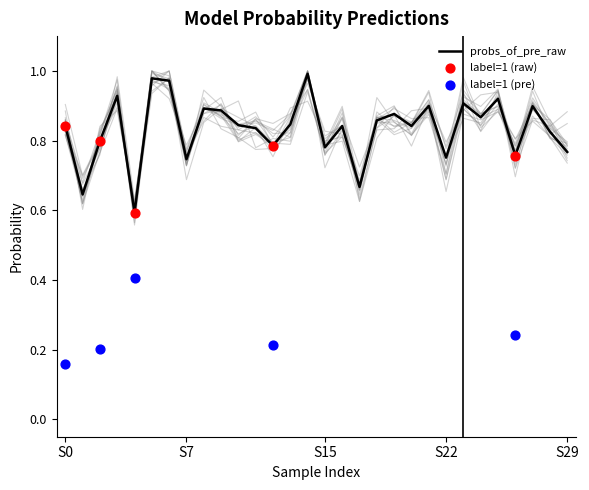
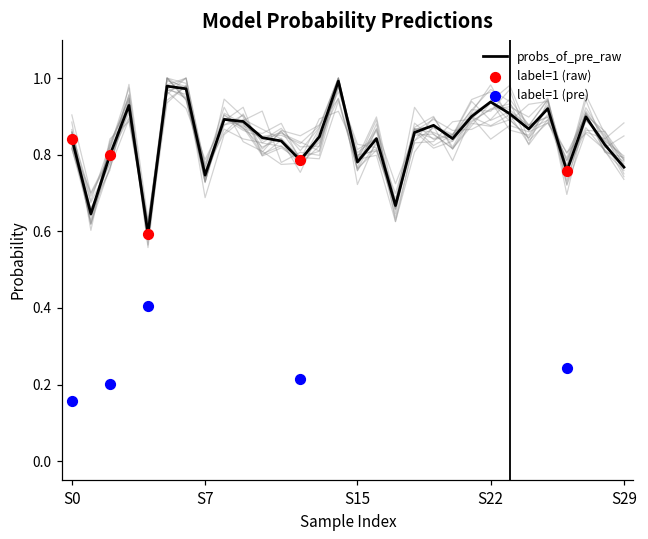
probs_of_pre_raw, S22: 0.75 -> 0.94
